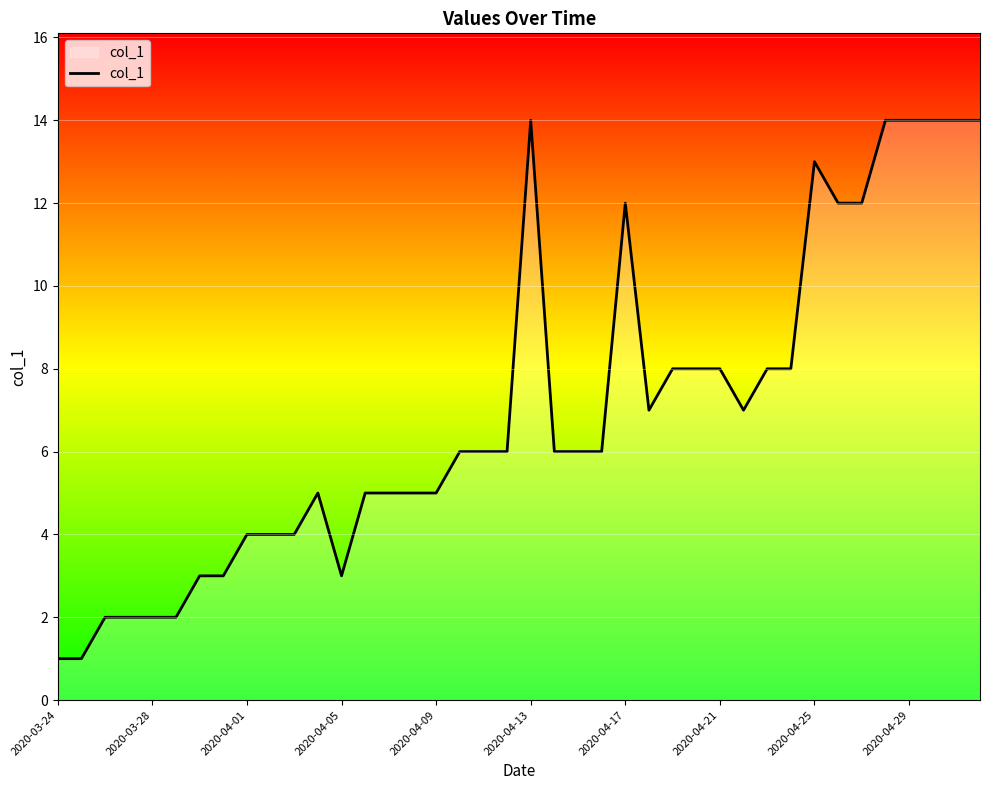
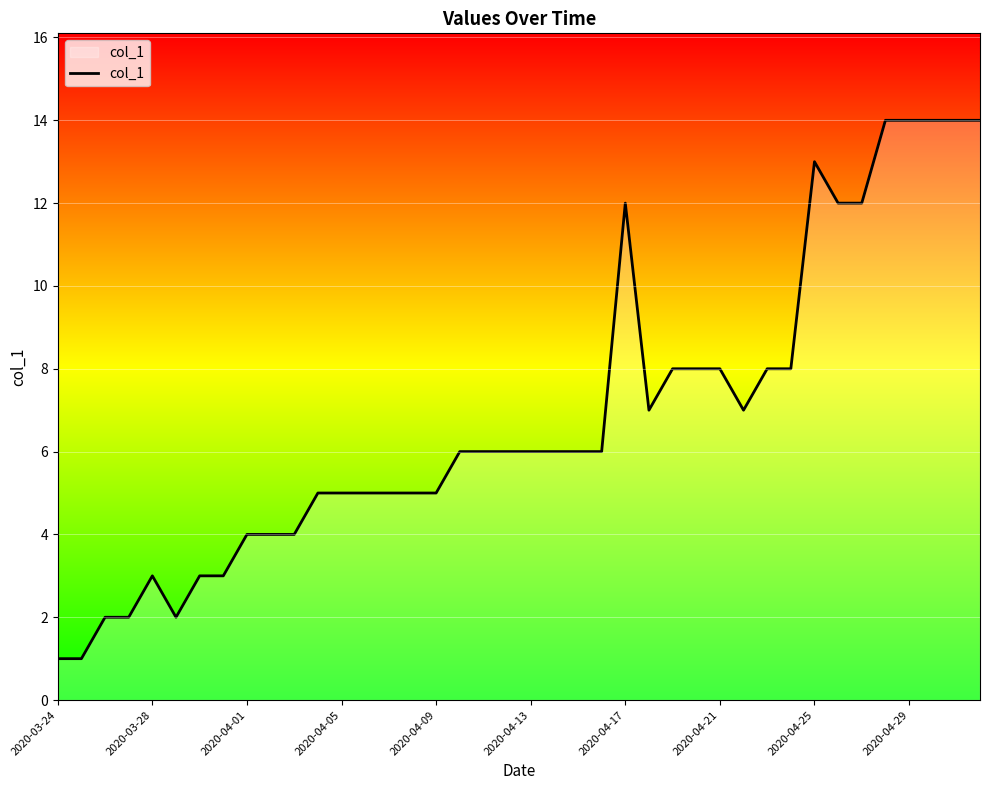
2020-03-28: 2 -> 3
2020-04-05: 3 -> 5
2020-04-13: 14 -> 6
